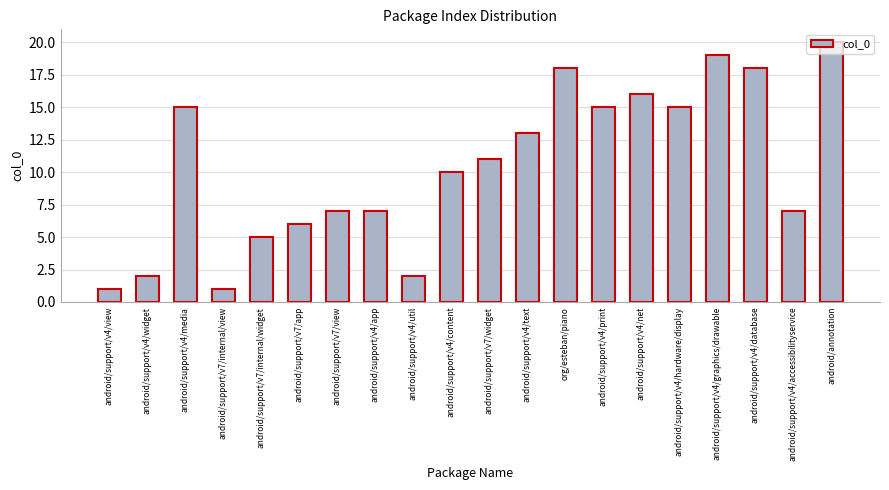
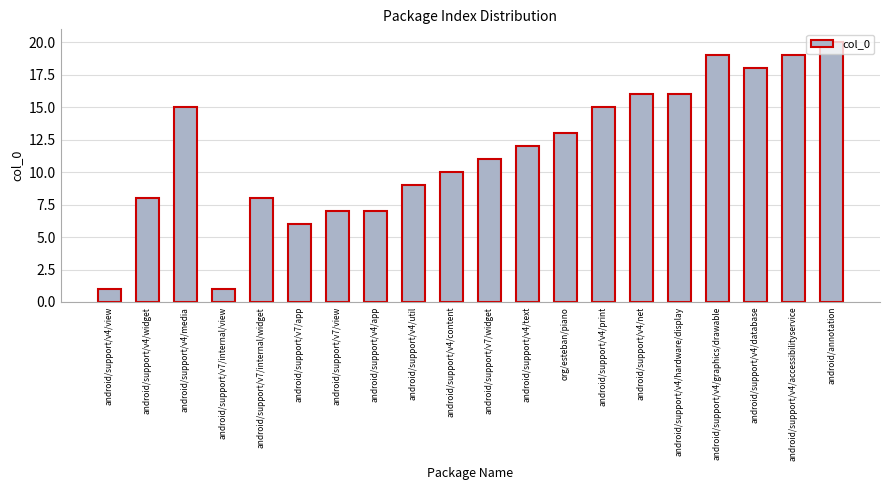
android/support/v4/widget: 2 -> 8
android/support/v7/internal/widget: 5 -> 8
android/support/v4/util: 2 -> 9
android/support/v4/text: 13 -> 12
org/esteban/piano: 18 -> 13
android/support/v4/hardware/display: 15 -> 16
android/support/v4/accessibilityservice: 7 -> 19
